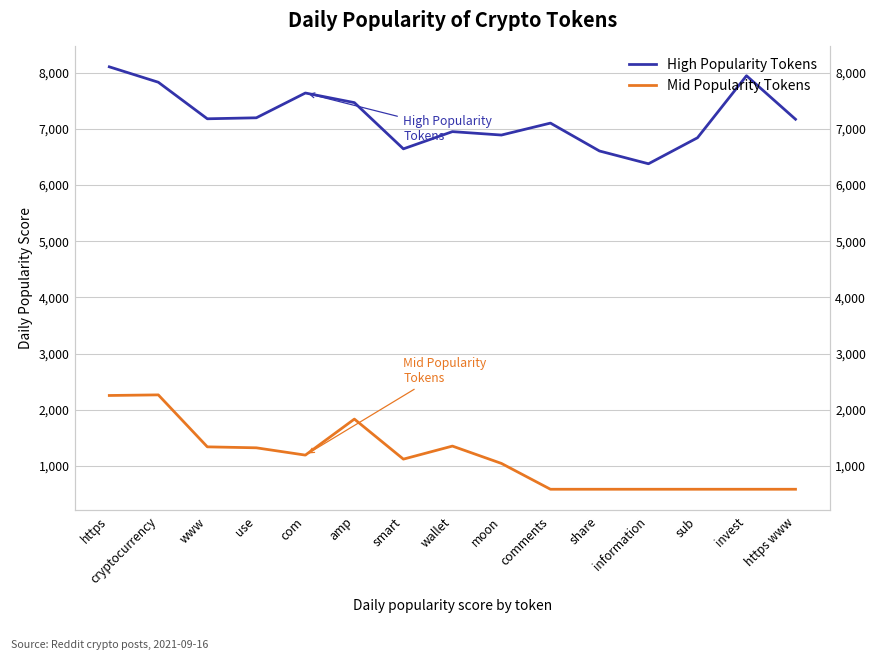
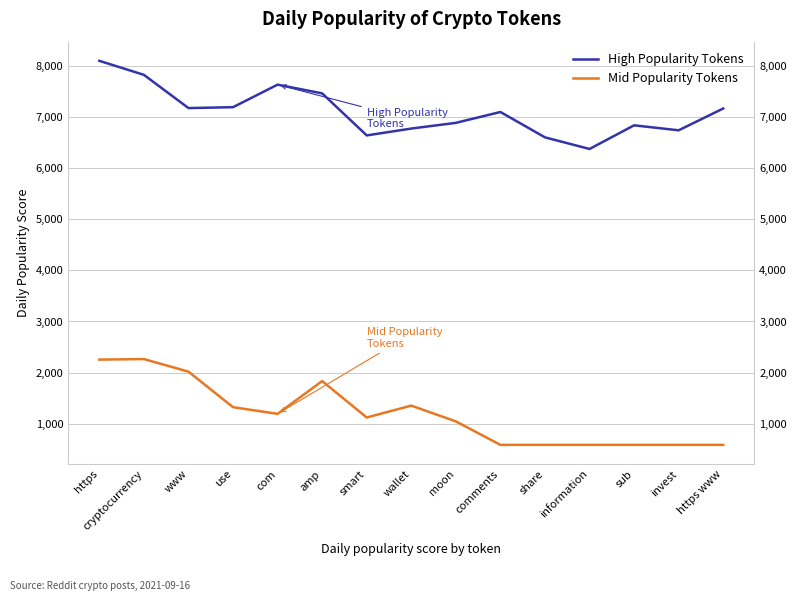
Mid Popularity Tokens, www: 1,300 -> 2,000
High Popularity Tokens, wallet: 6,900 -> 6,800
High Popularity Tokens, invest: 7,900 -> 6,700
